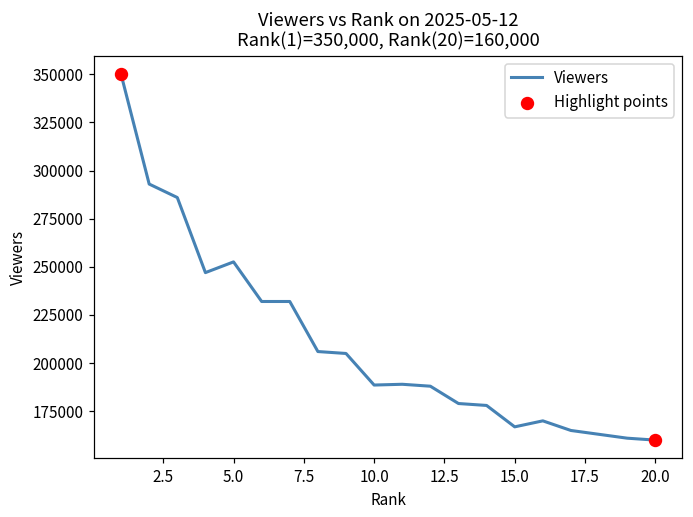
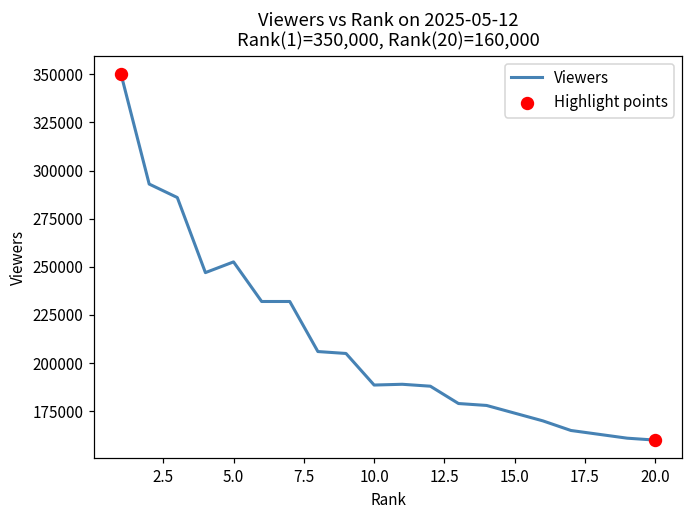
Viewers, 15.0: 167000 -> 174000
